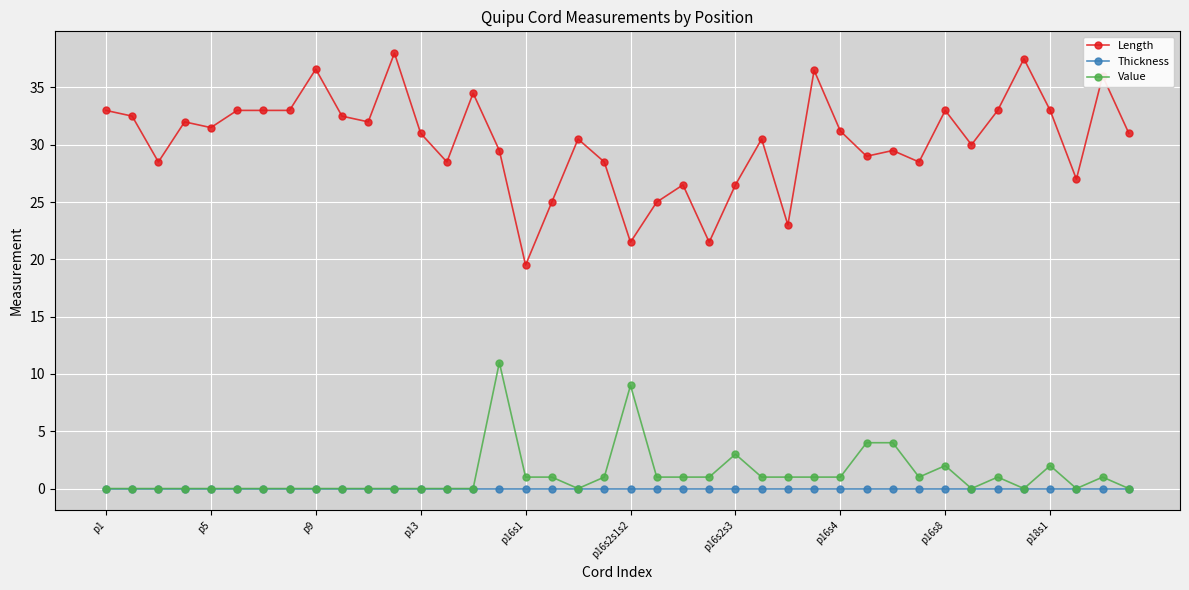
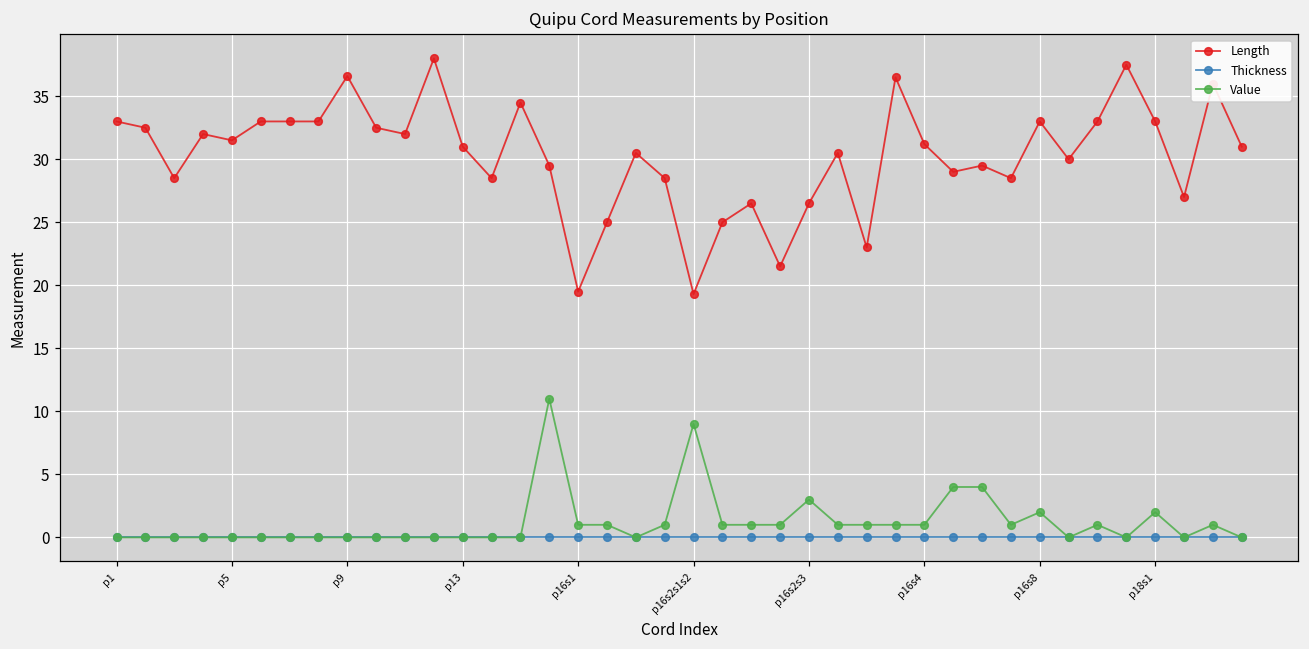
Length, p16s2s1s2: 21.5 -> 19.3
